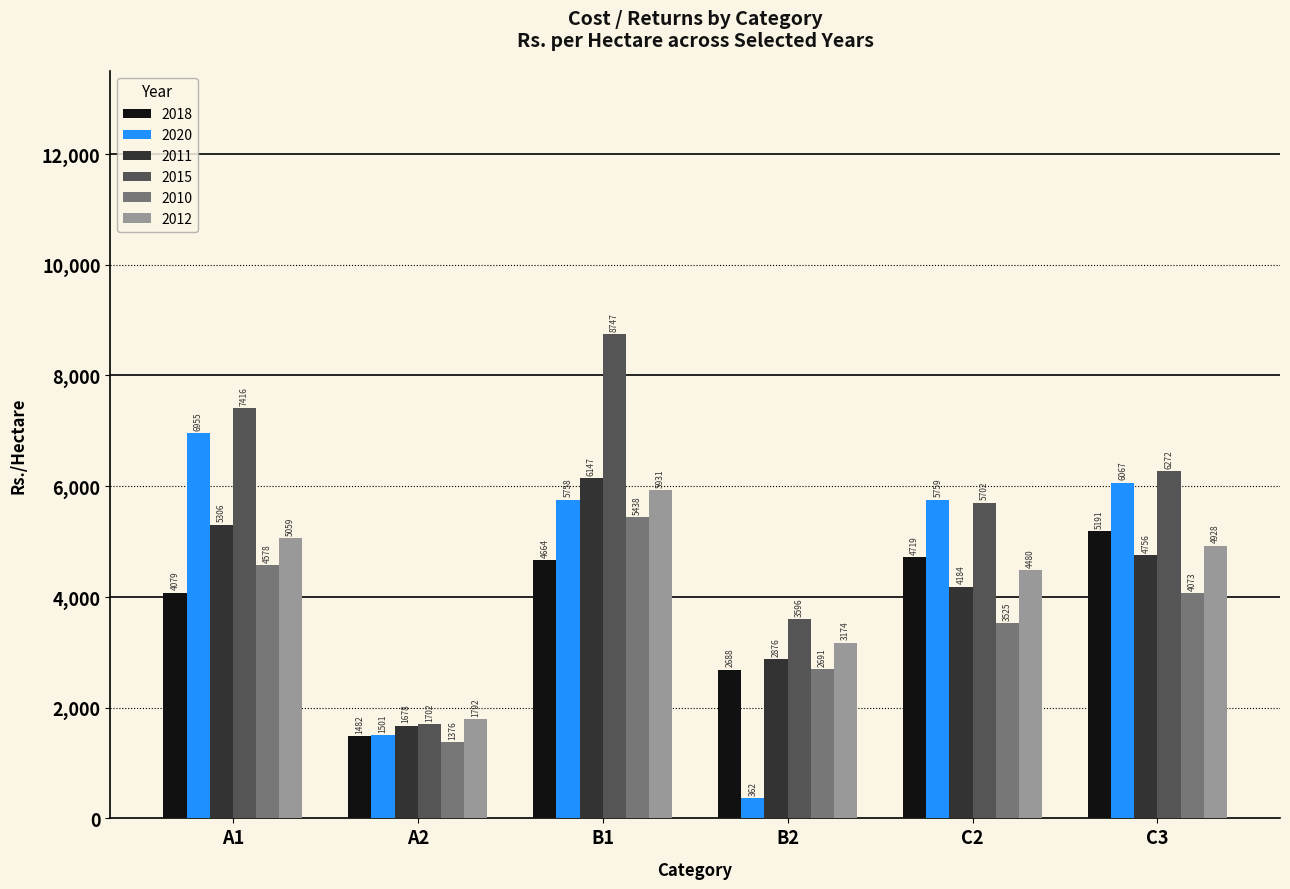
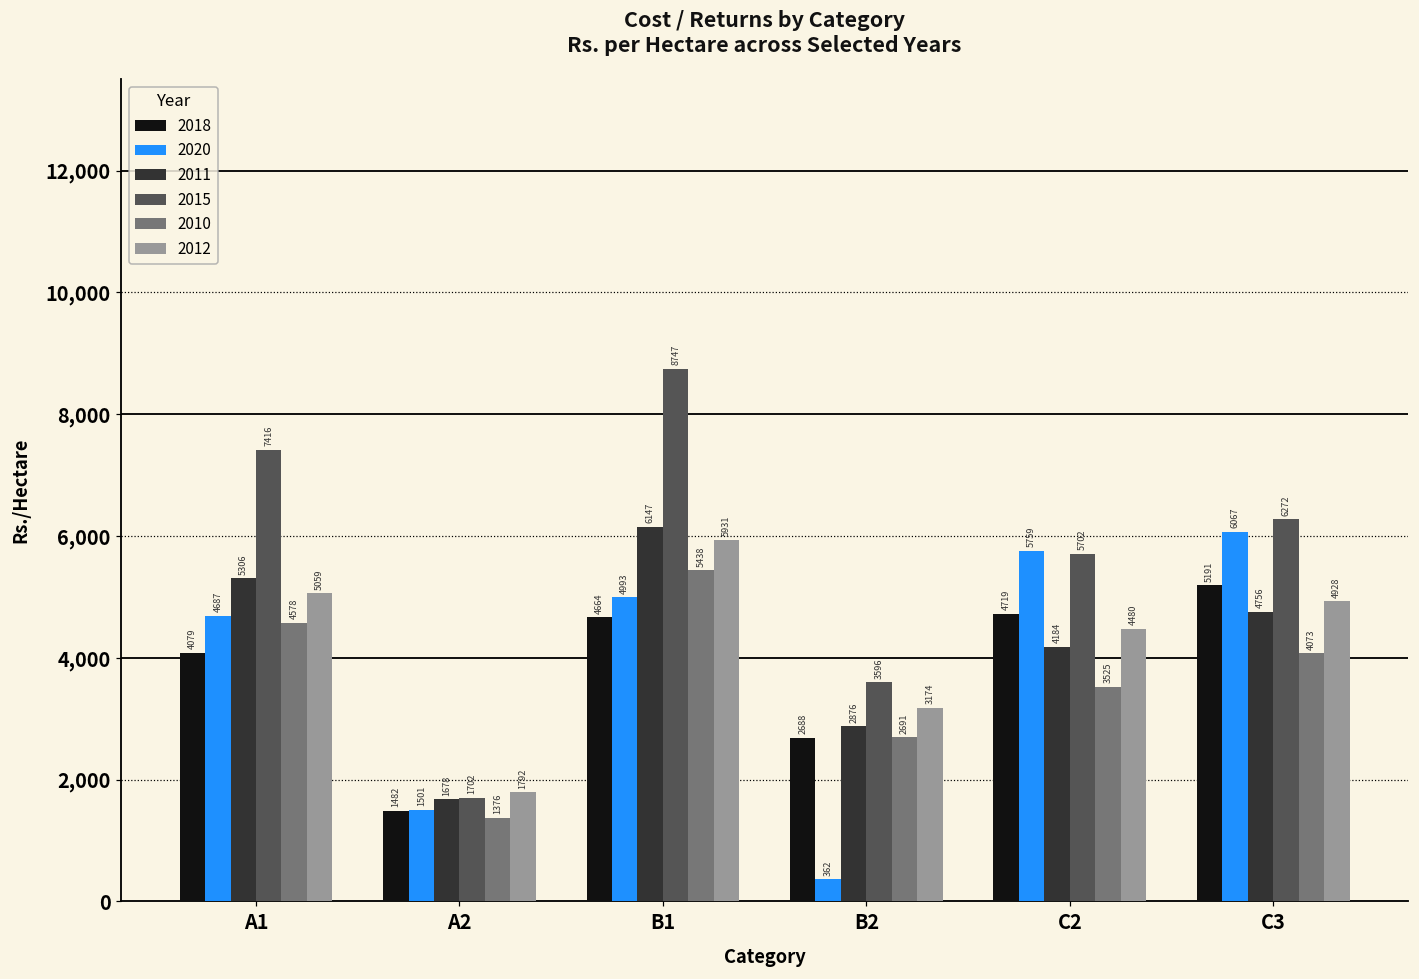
2020, A1: 6955 -> 4687
2020, B1: 5758 -> 4993
